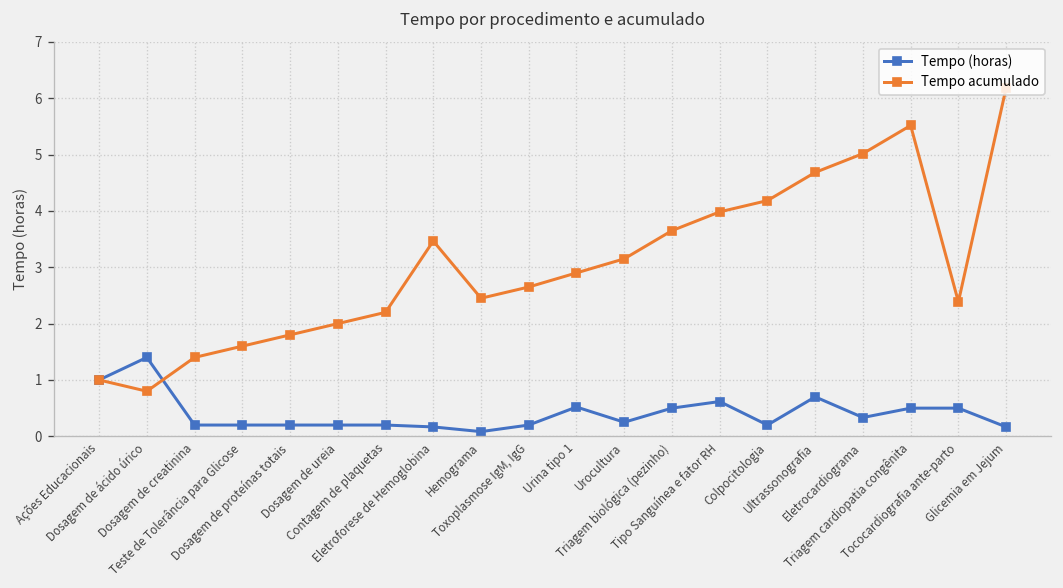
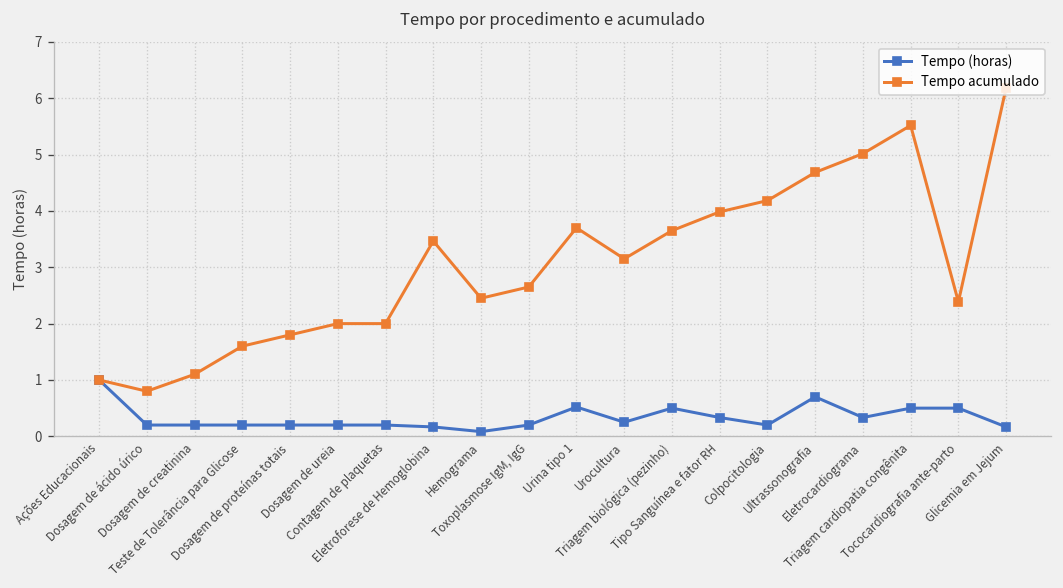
Tempo (horas), Dosagem de ácido úrico: 1.4 -> 0.2
Tempo acumulado, Dosagem de creatinina: 1.4 -> 1.1
Tempo acumulado, Contagem de plaquetas: 2.2 -> 2.0
Tempo acumulado, Urina tipo 1: 2.9 -> 3.7
Tempo (horas), Tipo Sanguínea e fator RH: 0.6 -> 0.3
